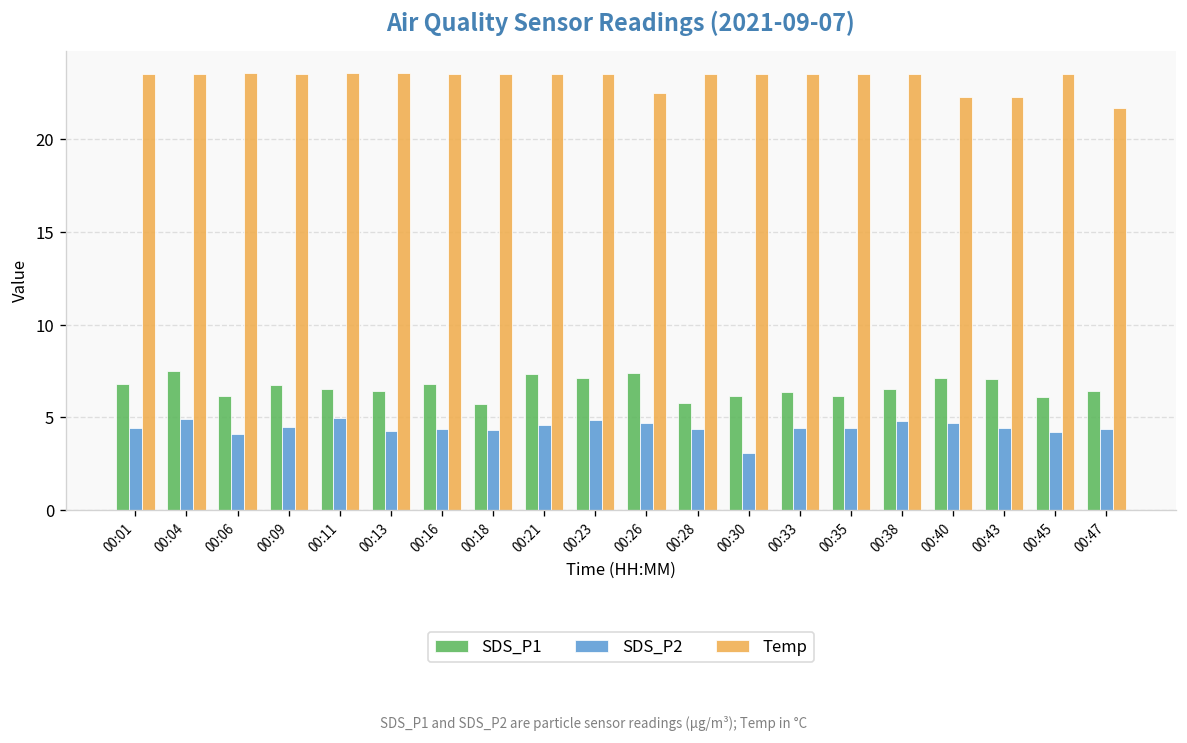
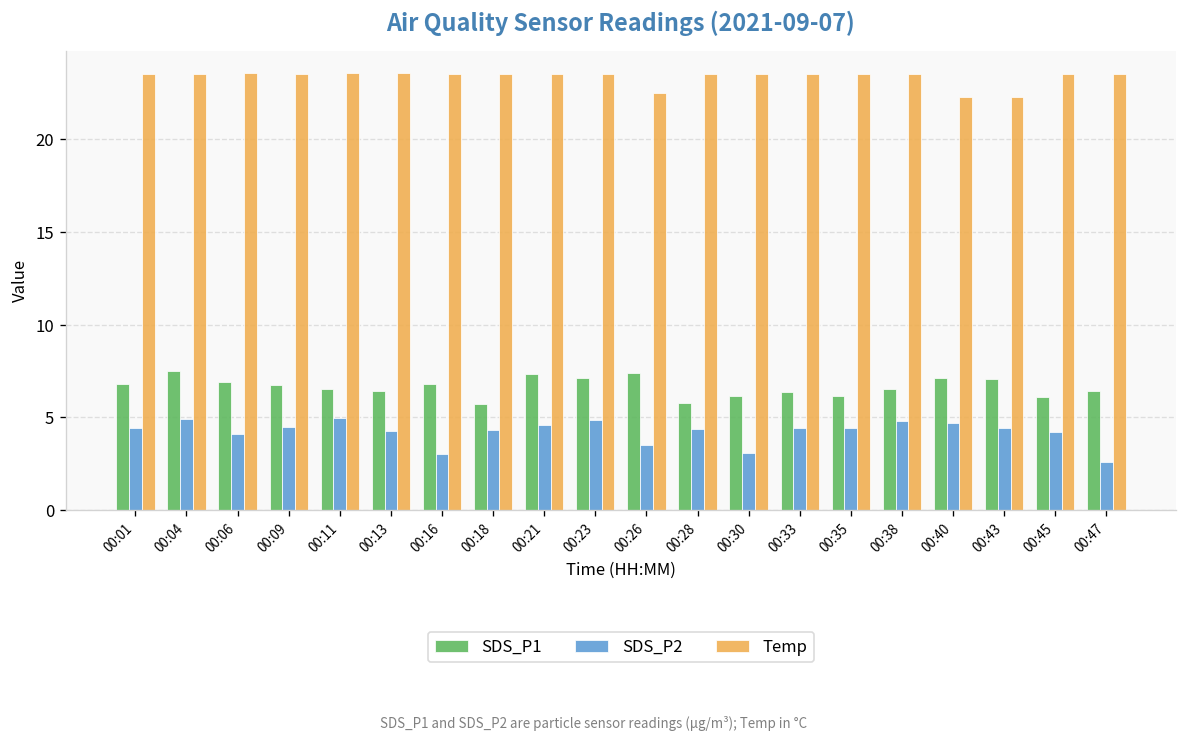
SDS_P1, 00:06: 6.1 -> 6.9
SDS_P2, 00:16: 4.4 -> 3.0
SDS_P2, 00:26: 4.7 -> 3.5
SDS_P2, 00:47: 4.4 -> 2.6
Temp, 00:47: 21.7 -> 23.5
